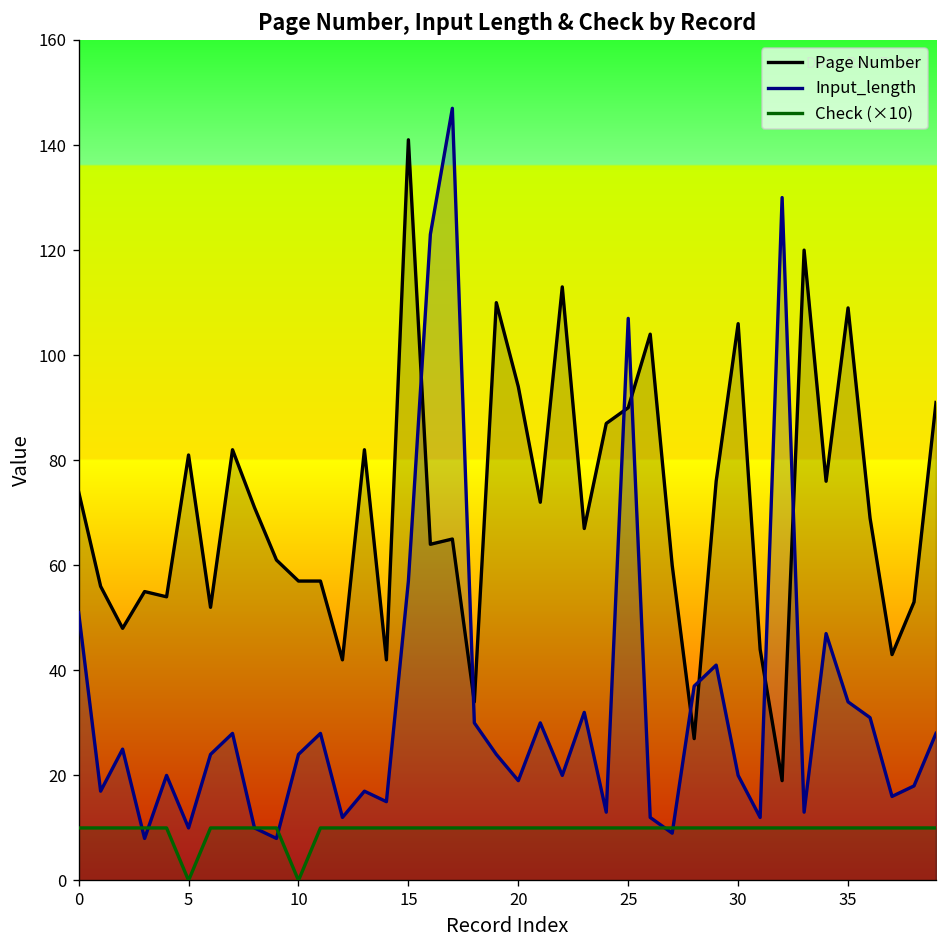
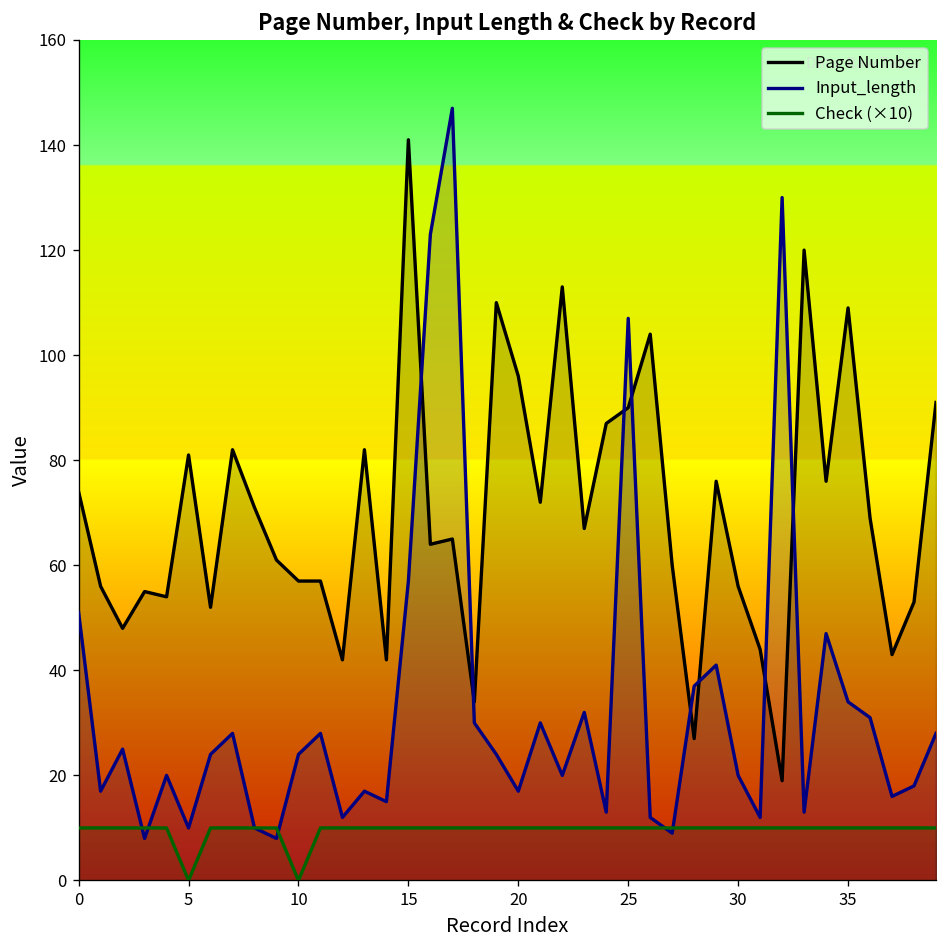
Page Number, 20: 94 -> 96
Input_length, 20: 19 -> 17
Page Number, 30: 106 -> 56
